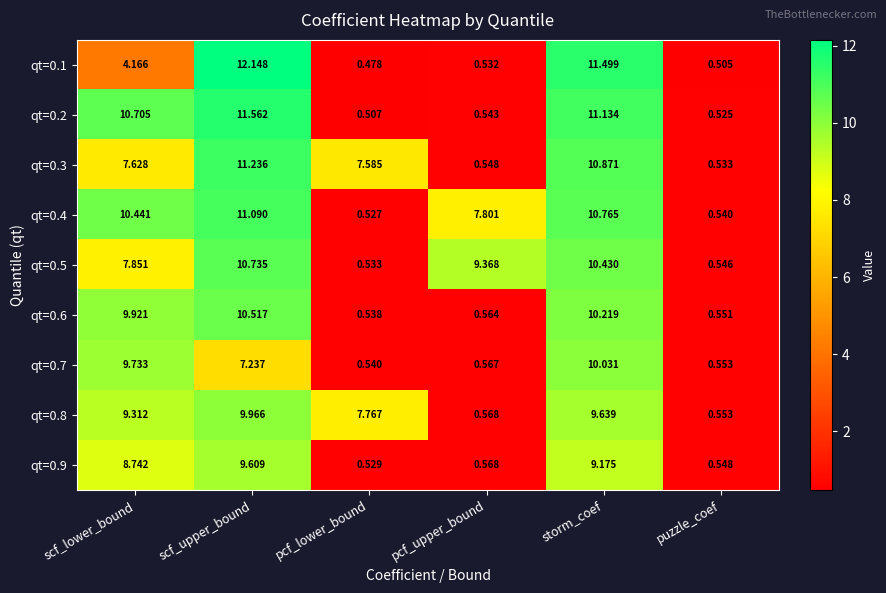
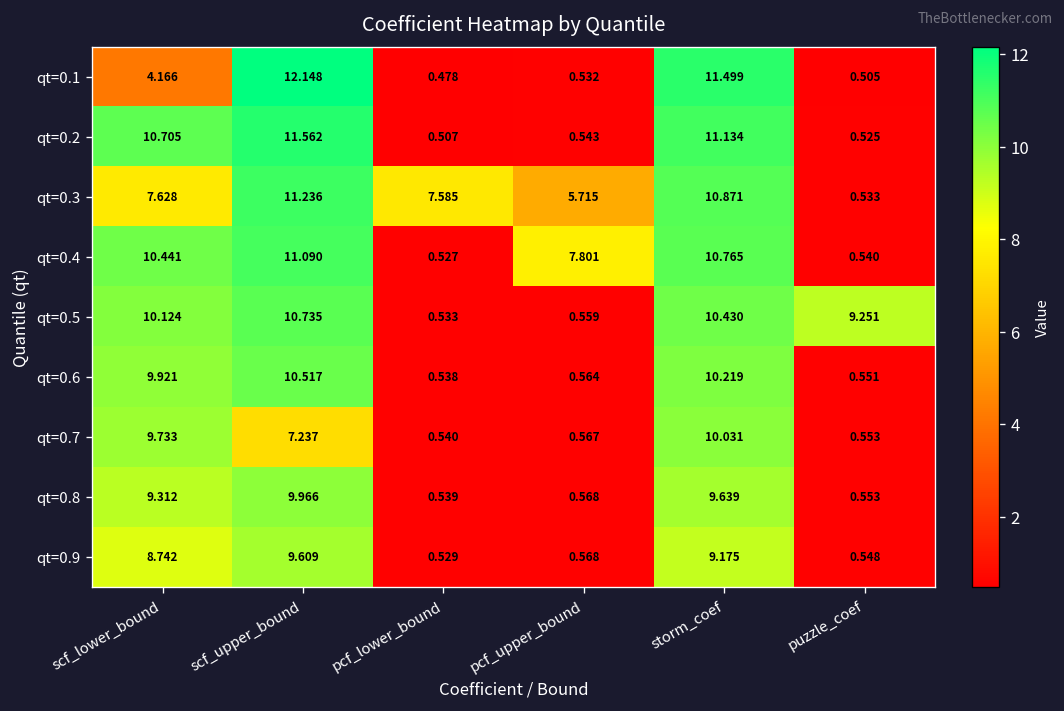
qt=0.3, pcf_upper_bound: 0.548 -> 5.715
qt=0.5, scf_lower_bound: 7.851 -> 10.124
qt=0.5, pcf_upper_bound: 9.368 -> 0.559
qt=0.5, puzzle_coef: 0.546 -> 9.251
qt=0.8, pcf_lower_bound: 7.767 -> 0.539
